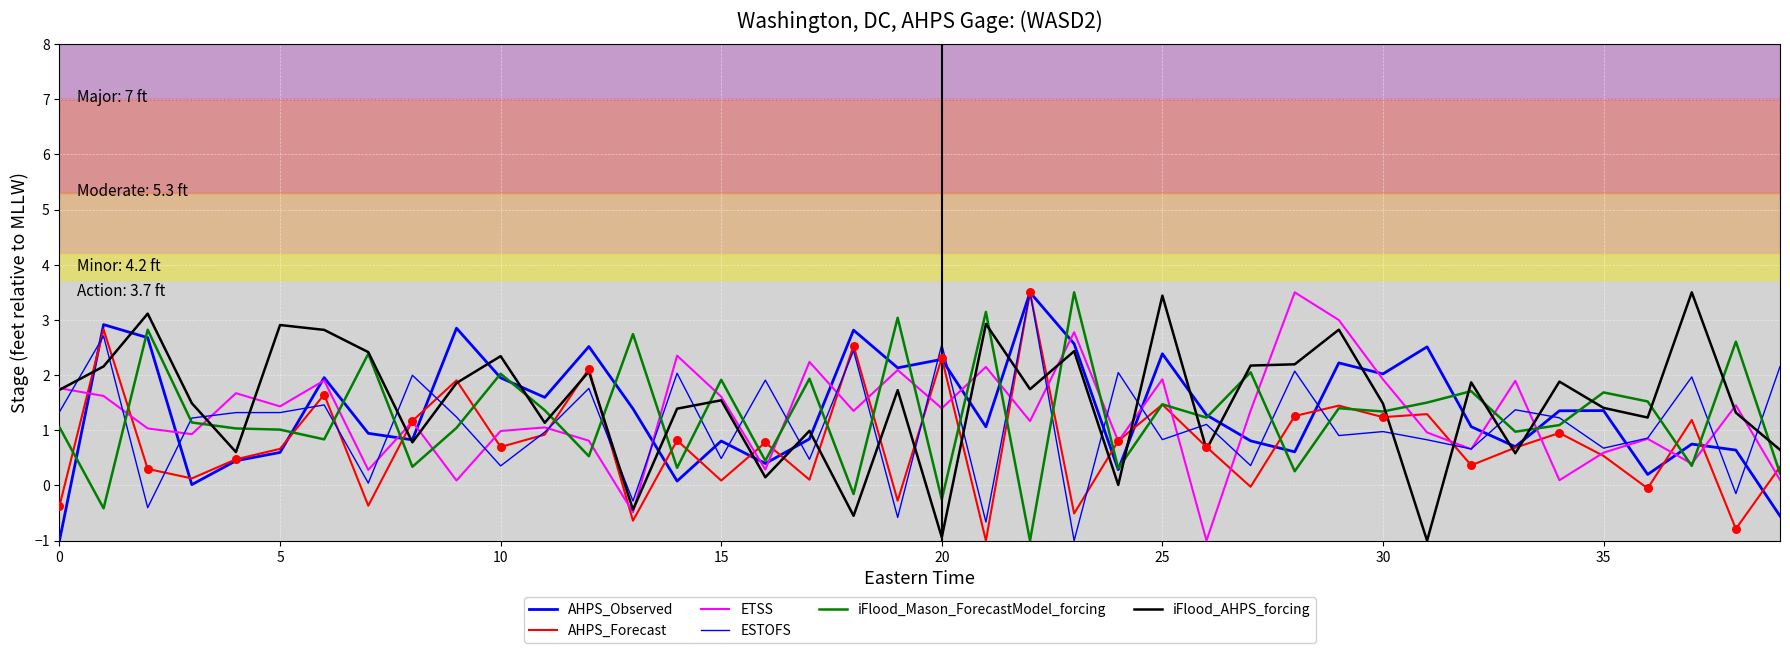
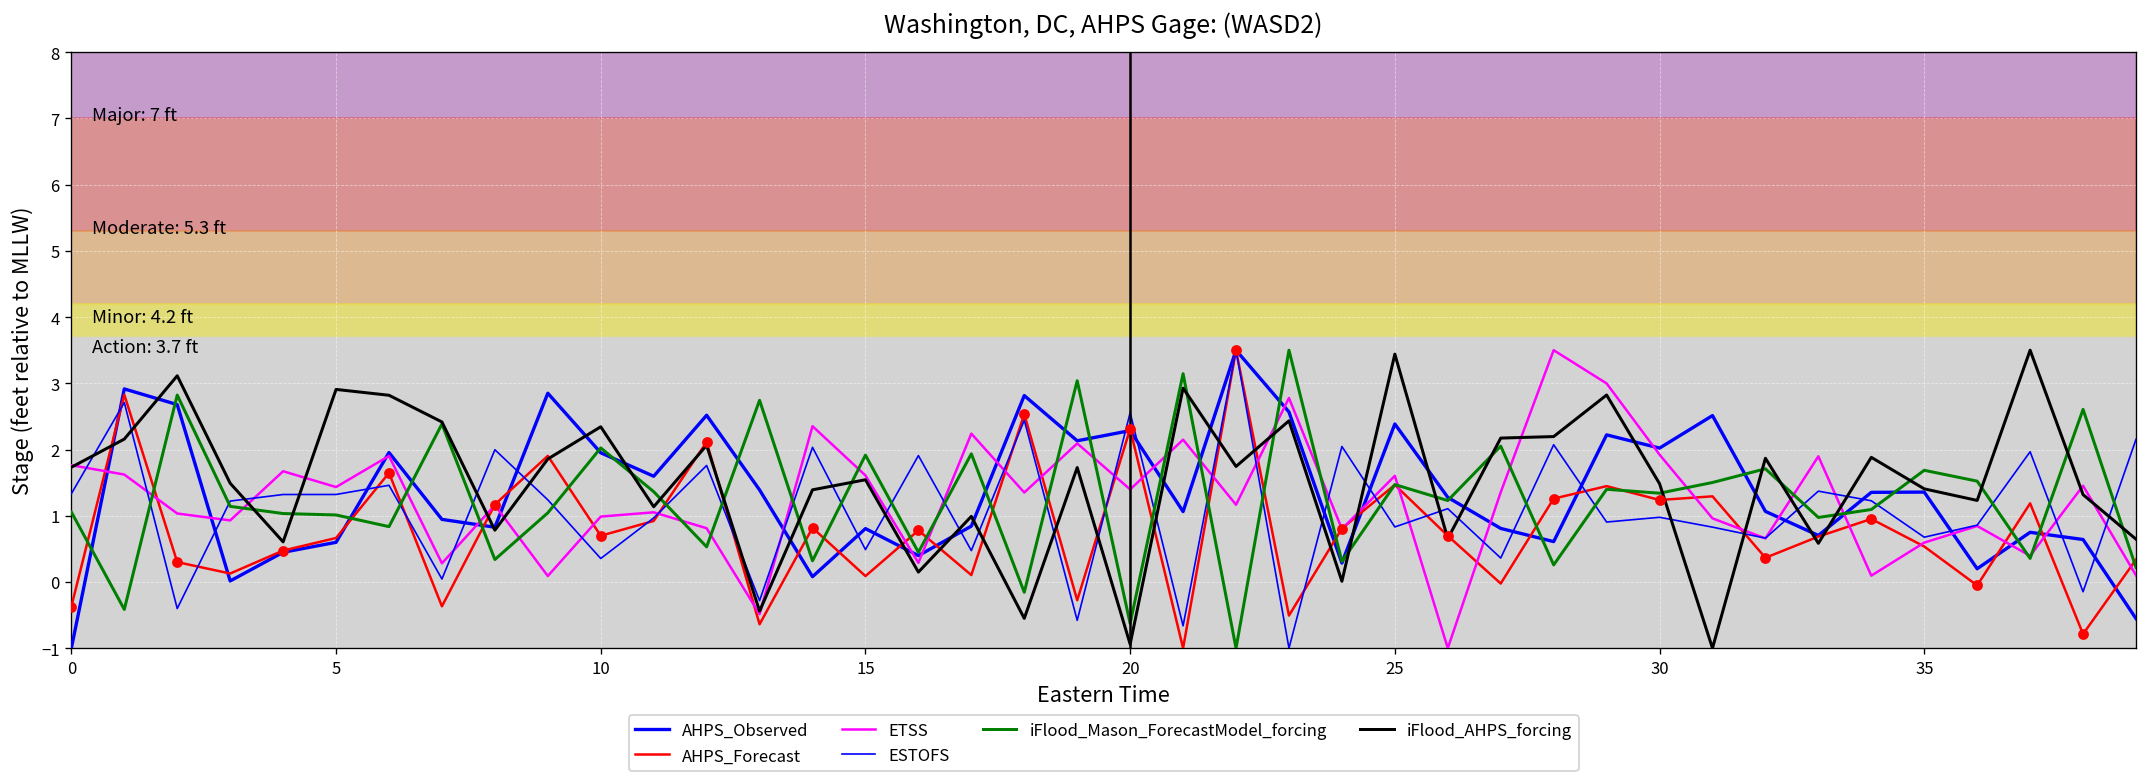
iFlood_Mason_ForecastModel_forcing, 20: -0.3 -> -0.6
ETSS, 25: 1.9 -> 1.6
